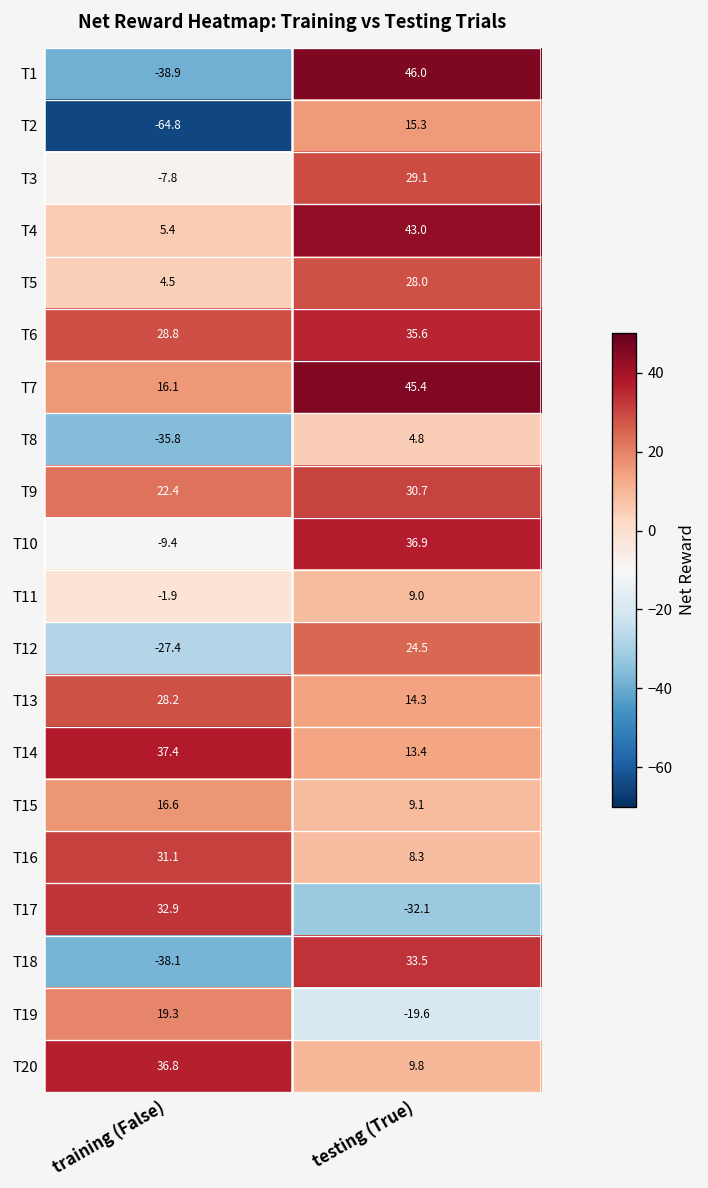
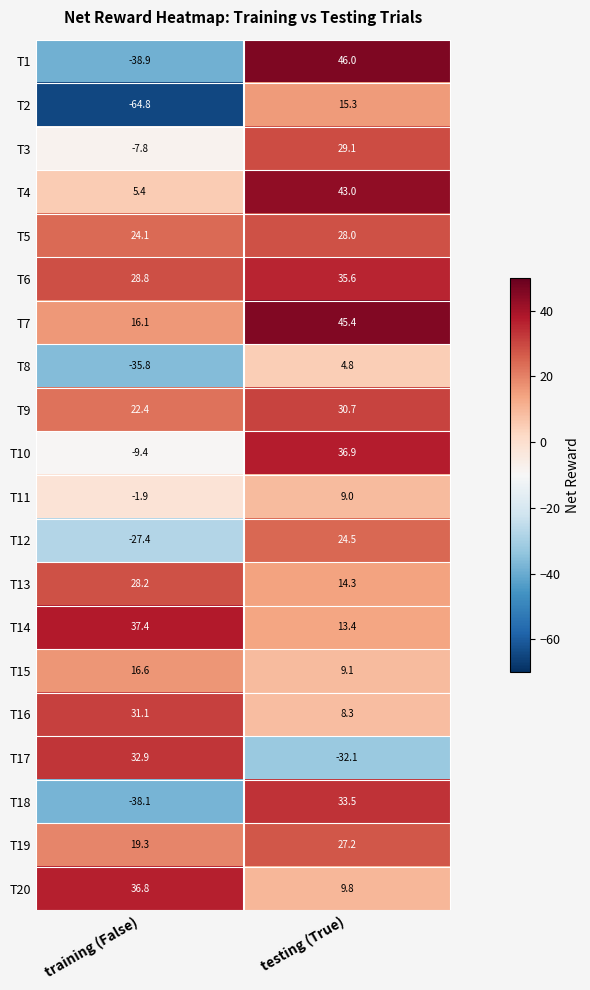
T5, training (False): 4.5 -> 24.1
T19, testing (True): -19.6 -> 27.2
